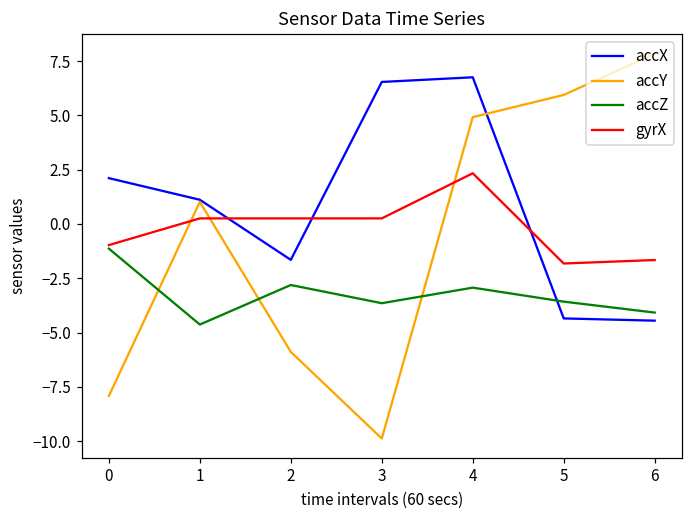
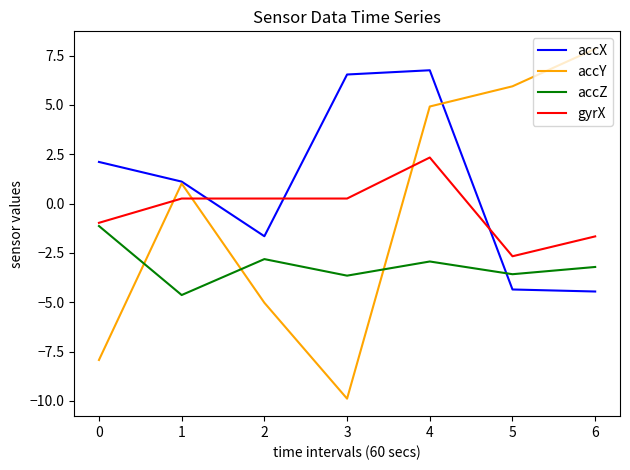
accY, 2: -5.9 -> -5.0
gyrX, 5: -1.8 -> -2.7
accZ, 6: -4.1 -> -3.2
